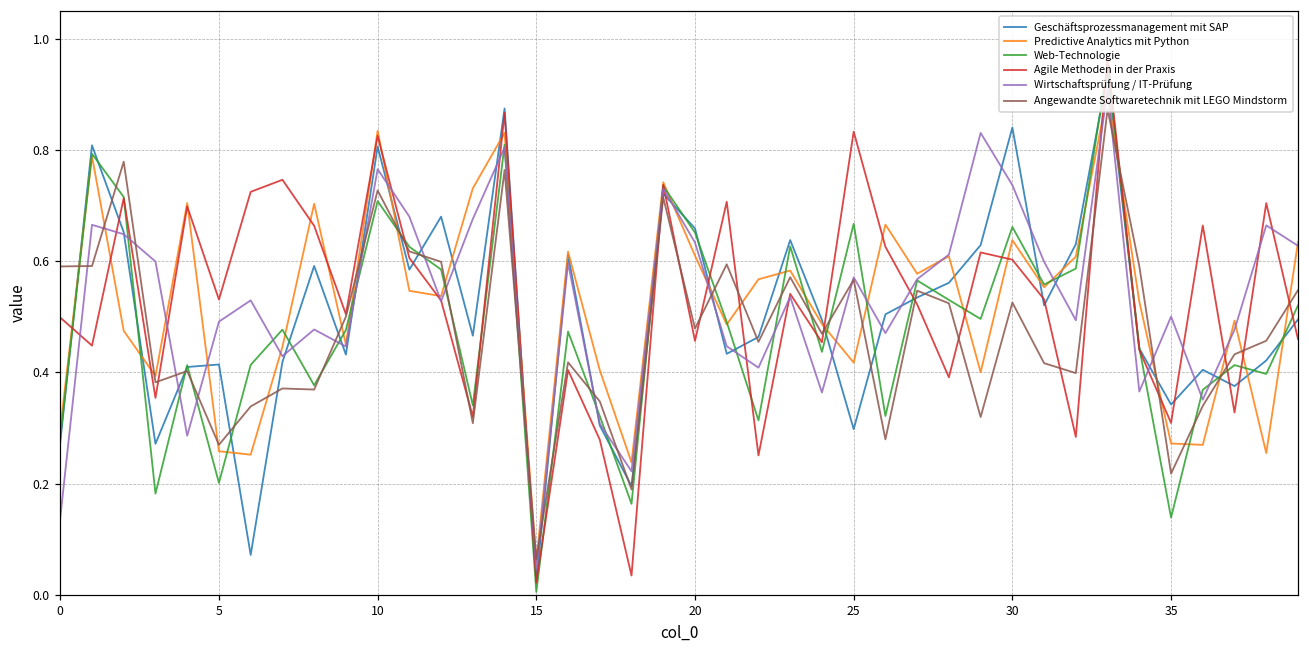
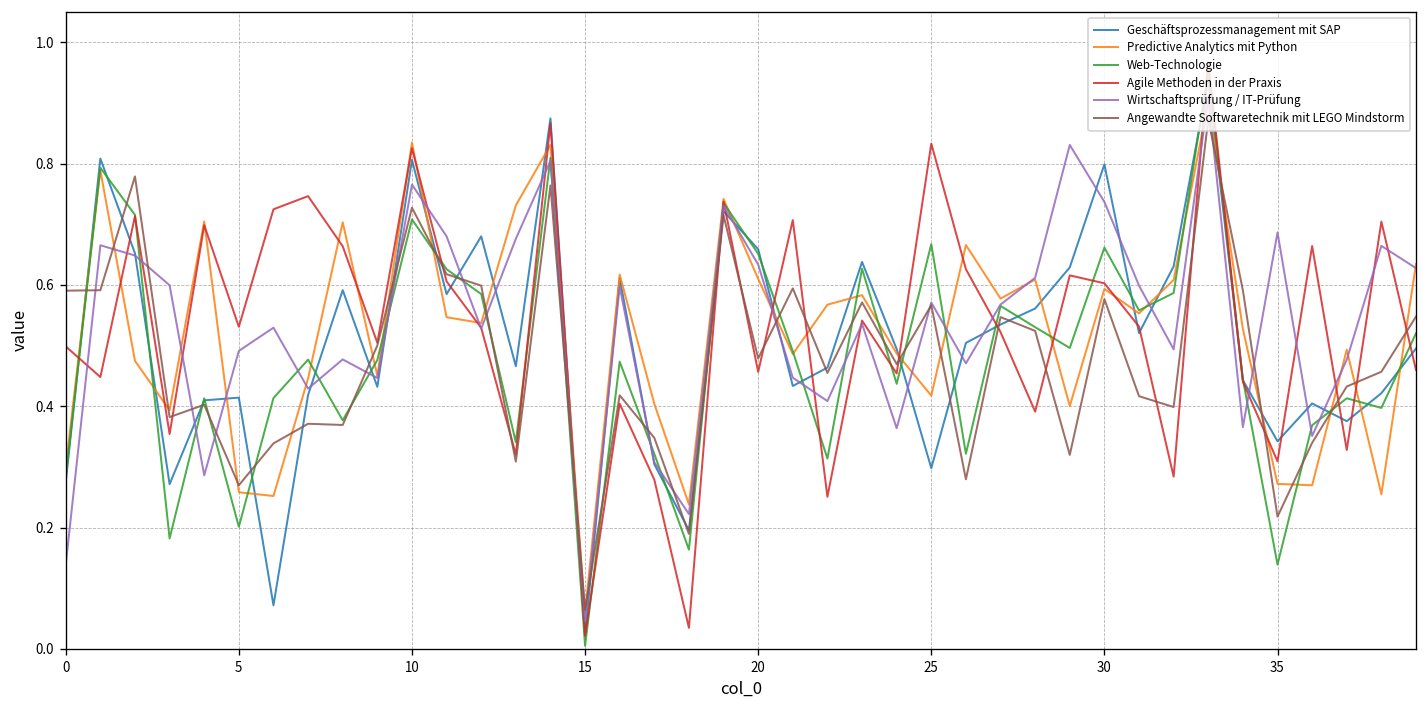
Geschäftsprozessmanagement mit SAP, 30: 0.84 -> 0.80
Predictive Analytics mit Python, 30: 0.64 -> 0.59
Angewandte Softwaretechnik mit LEGO Mindstorm, 30: 0.53 -> 0.58
Wirtschaftsprüfung / IT-Prüfung, 35: 0.50 -> 0.69
